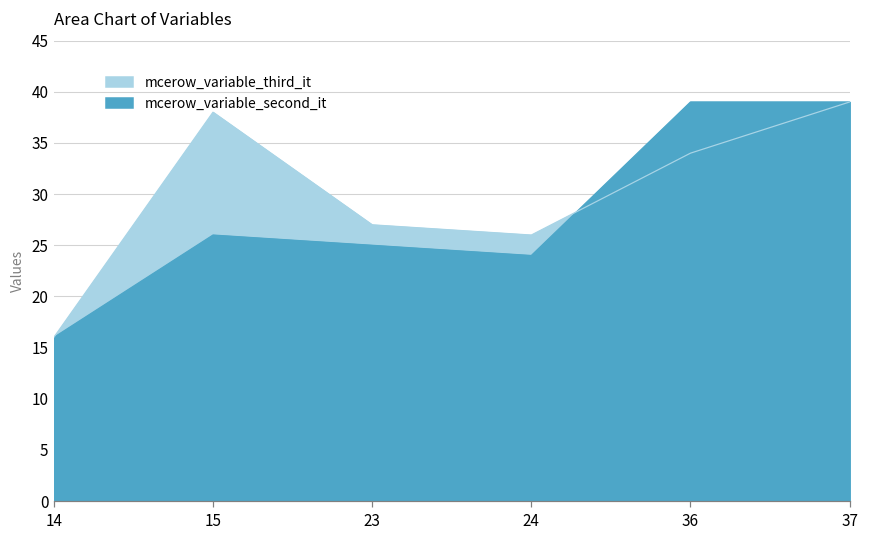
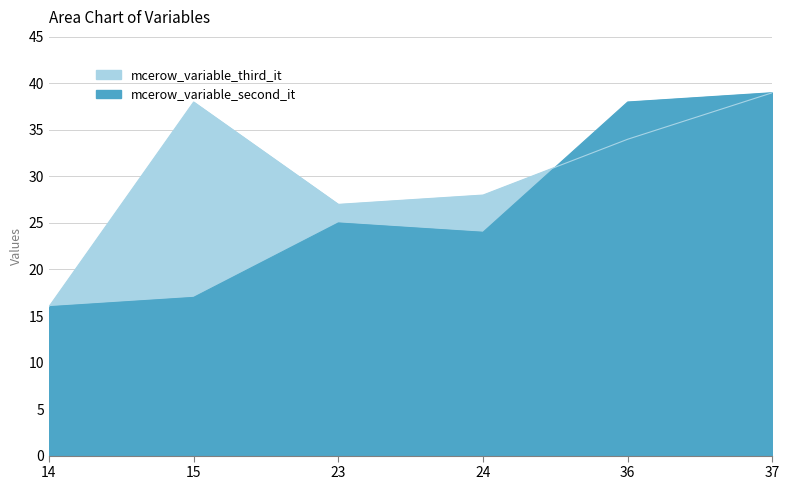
mcerow_variable_second_it, 15: 26 -> 17
mcerow_variable_third_it, 24: 26 -> 28
mcerow_variable_second_it, 36: 39 -> 38
